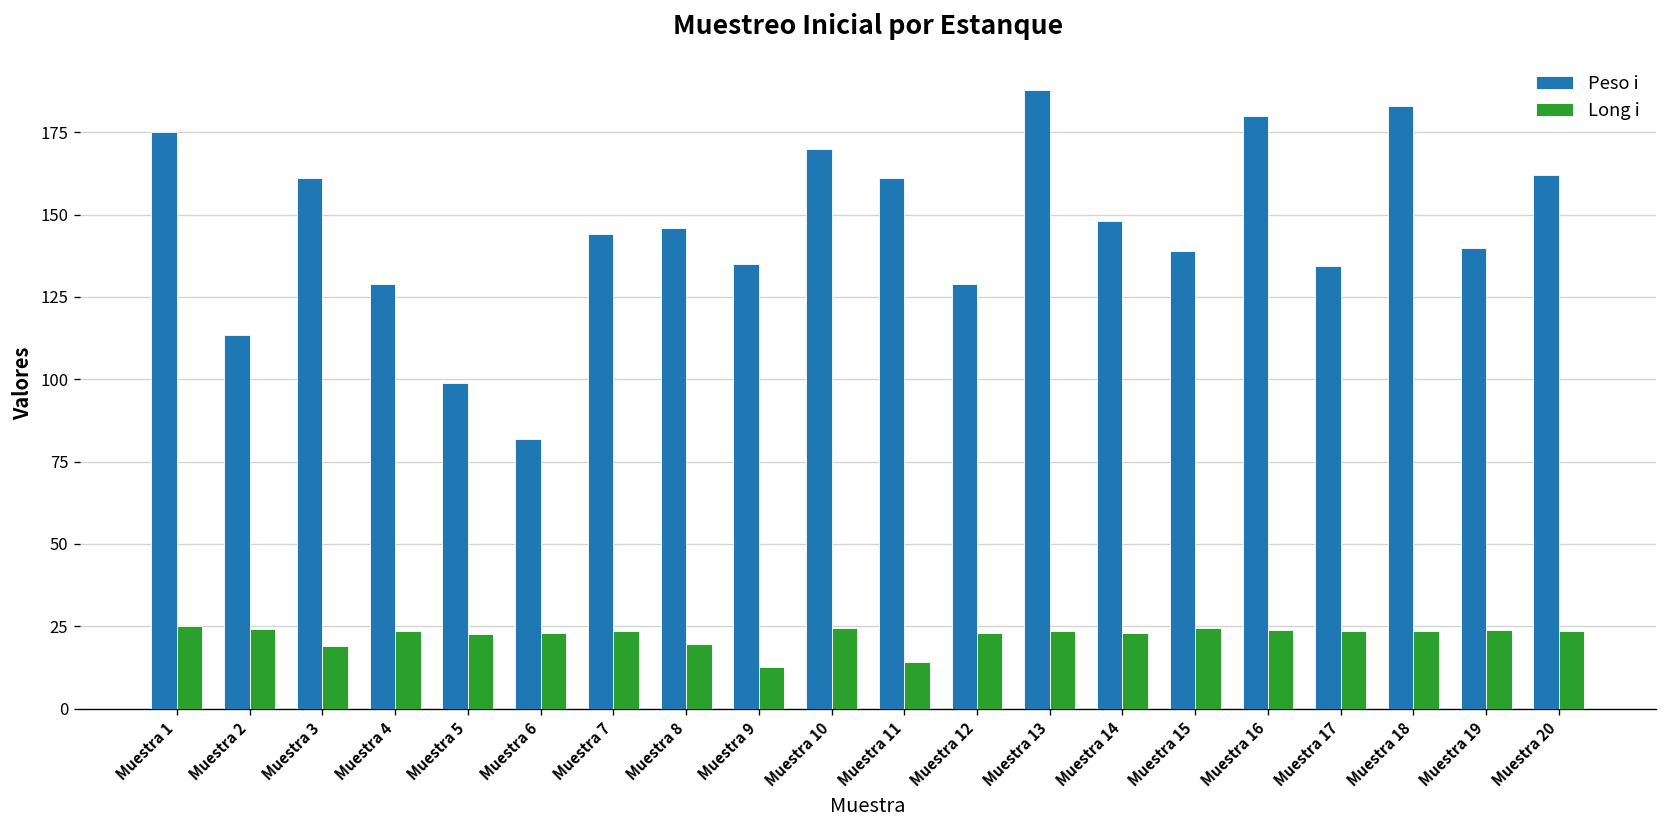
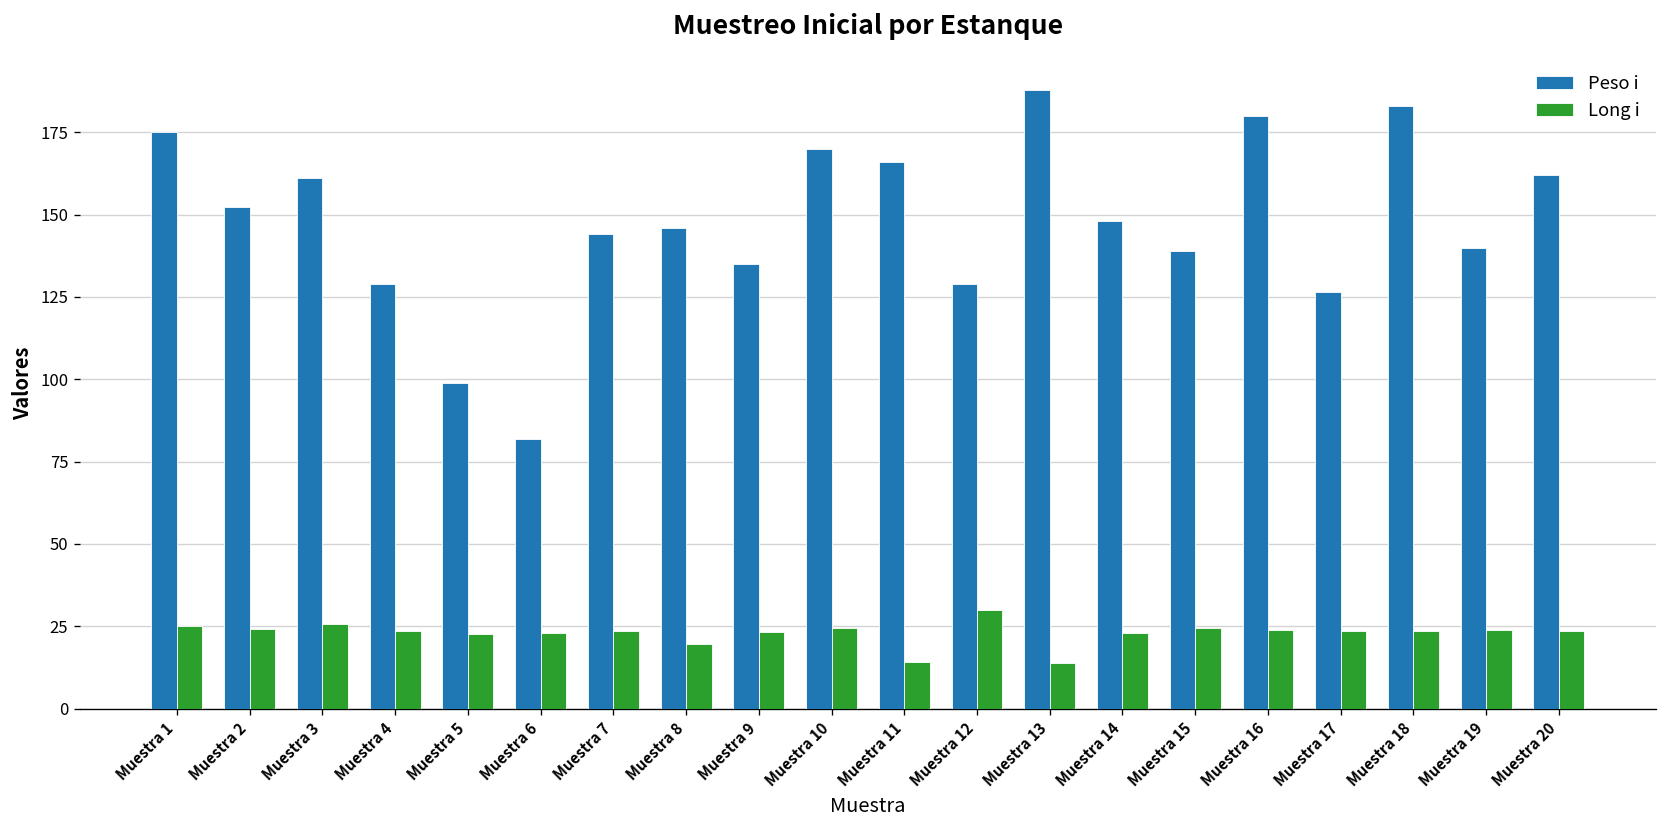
Peso i, Muestra 2: 114 -> 152
Long i, Muestra 3: 19 -> 26
Long i, Muestra 9: 13 -> 23
Peso i, Muestra 11: 161 -> 166
Long i, Muestra 12: 23 -> 30
Long i, Muestra 13: 24 -> 14
Peso i, Muestra 17: 135 -> 127
